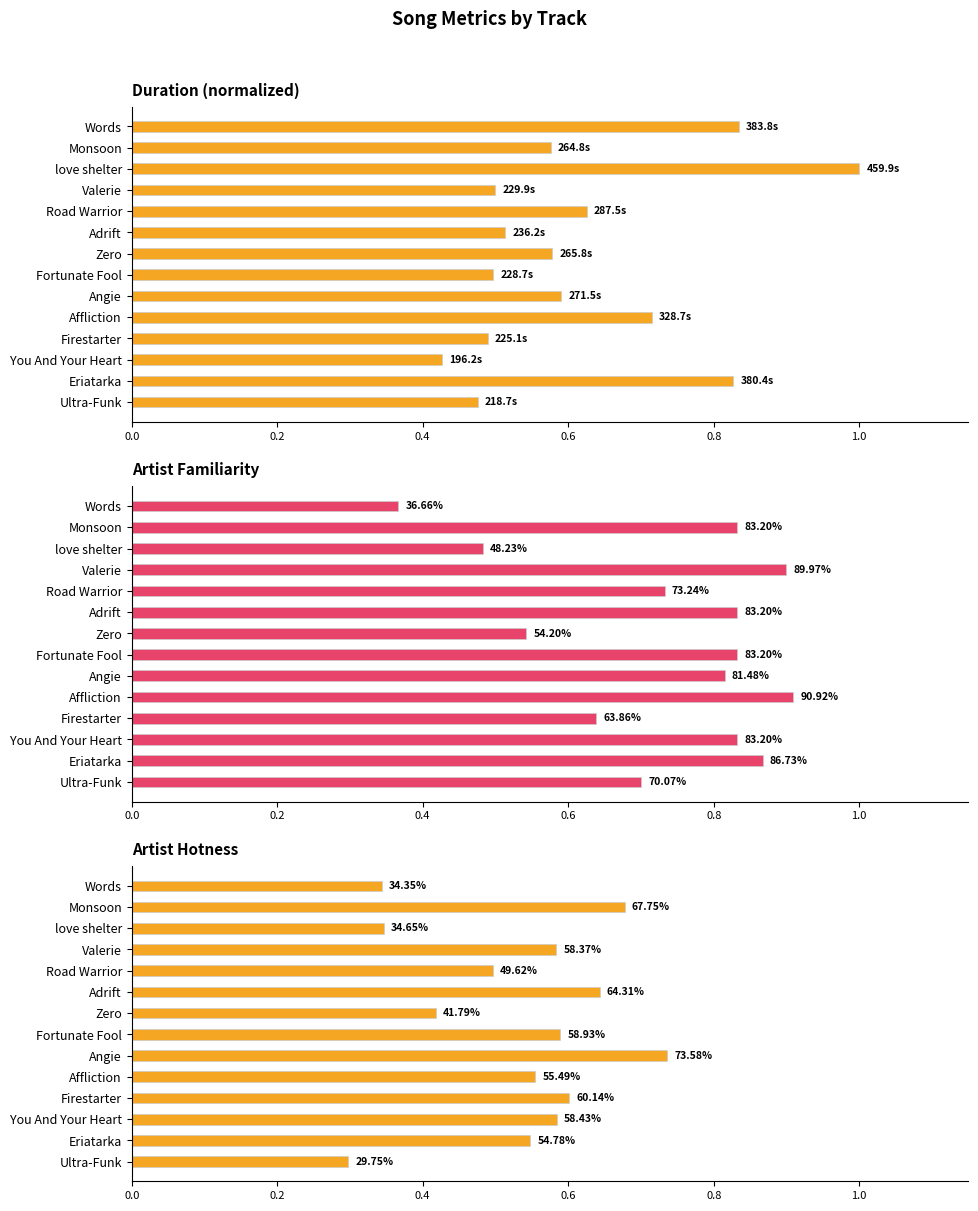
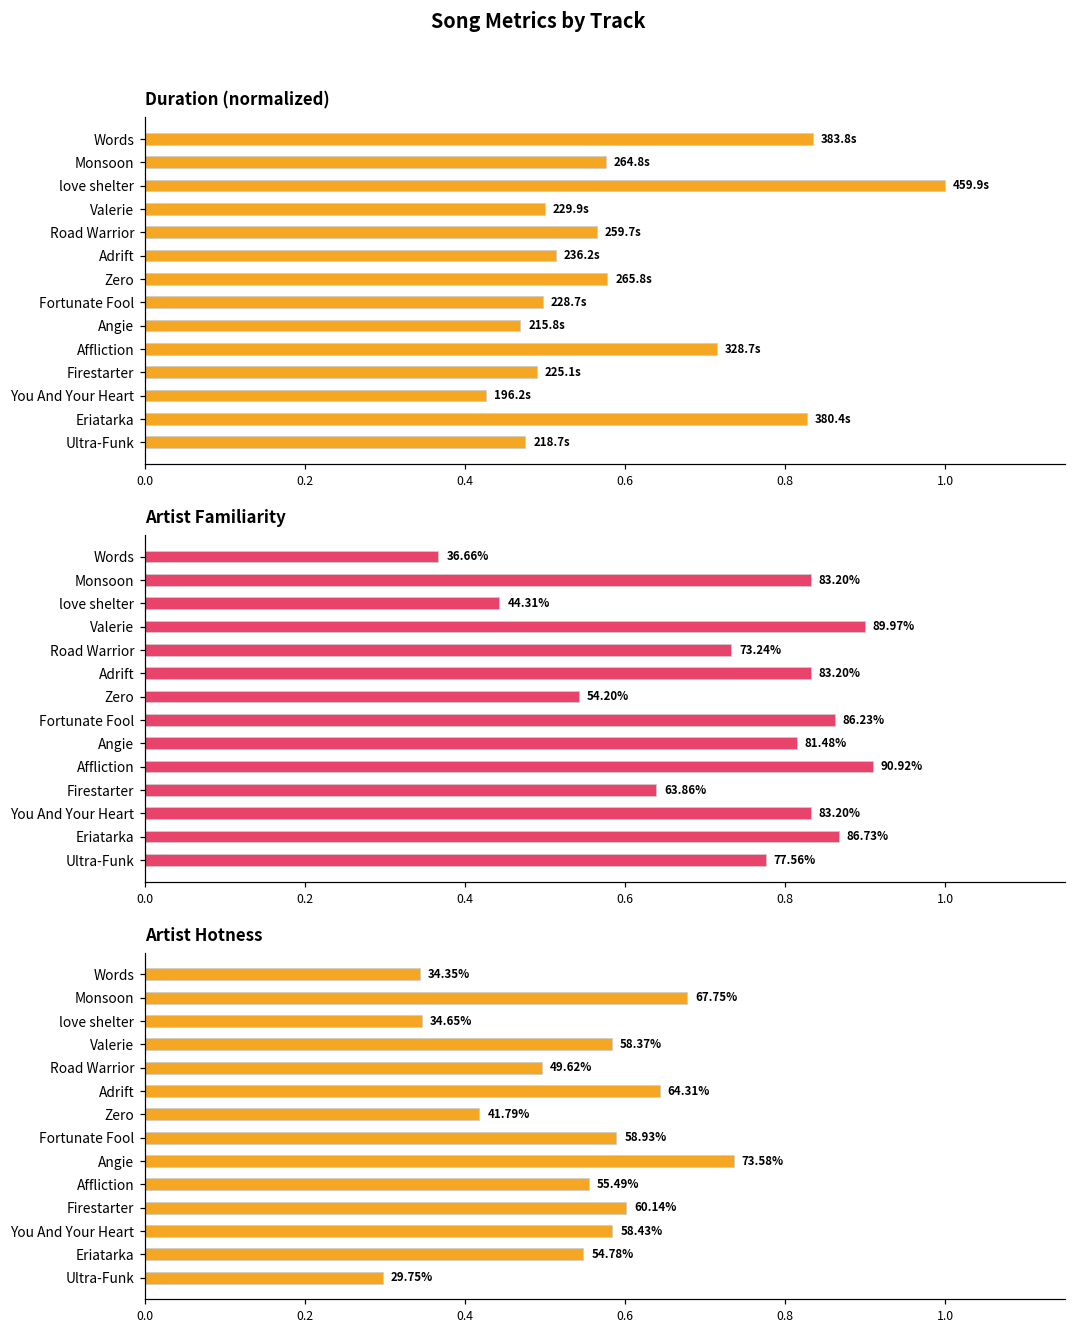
Duration (normalized), Road Warrior: 287.5s -> 259.7s
Duration (normalized), Angie: 271.5s -> 215.8s
Artist Familiarity, love shelter: 48.23% -> 44.31%
Artist Familiarity, Fortunate Fool: 83.20% -> 86.23%
Artist Familiarity, Ultra-Funk: 70.07% -> 77.56%
